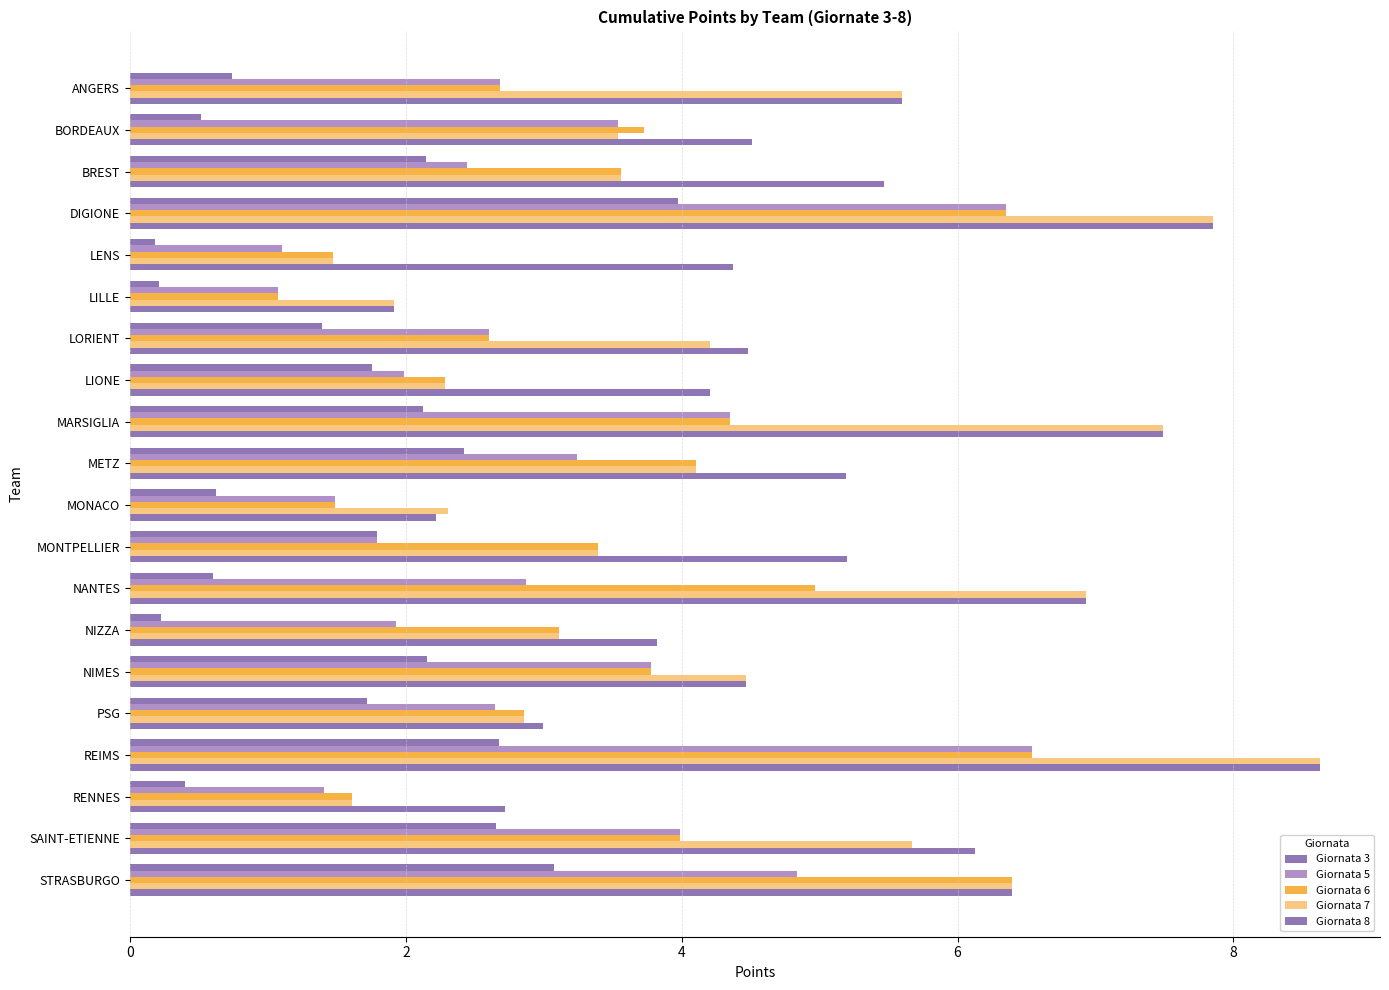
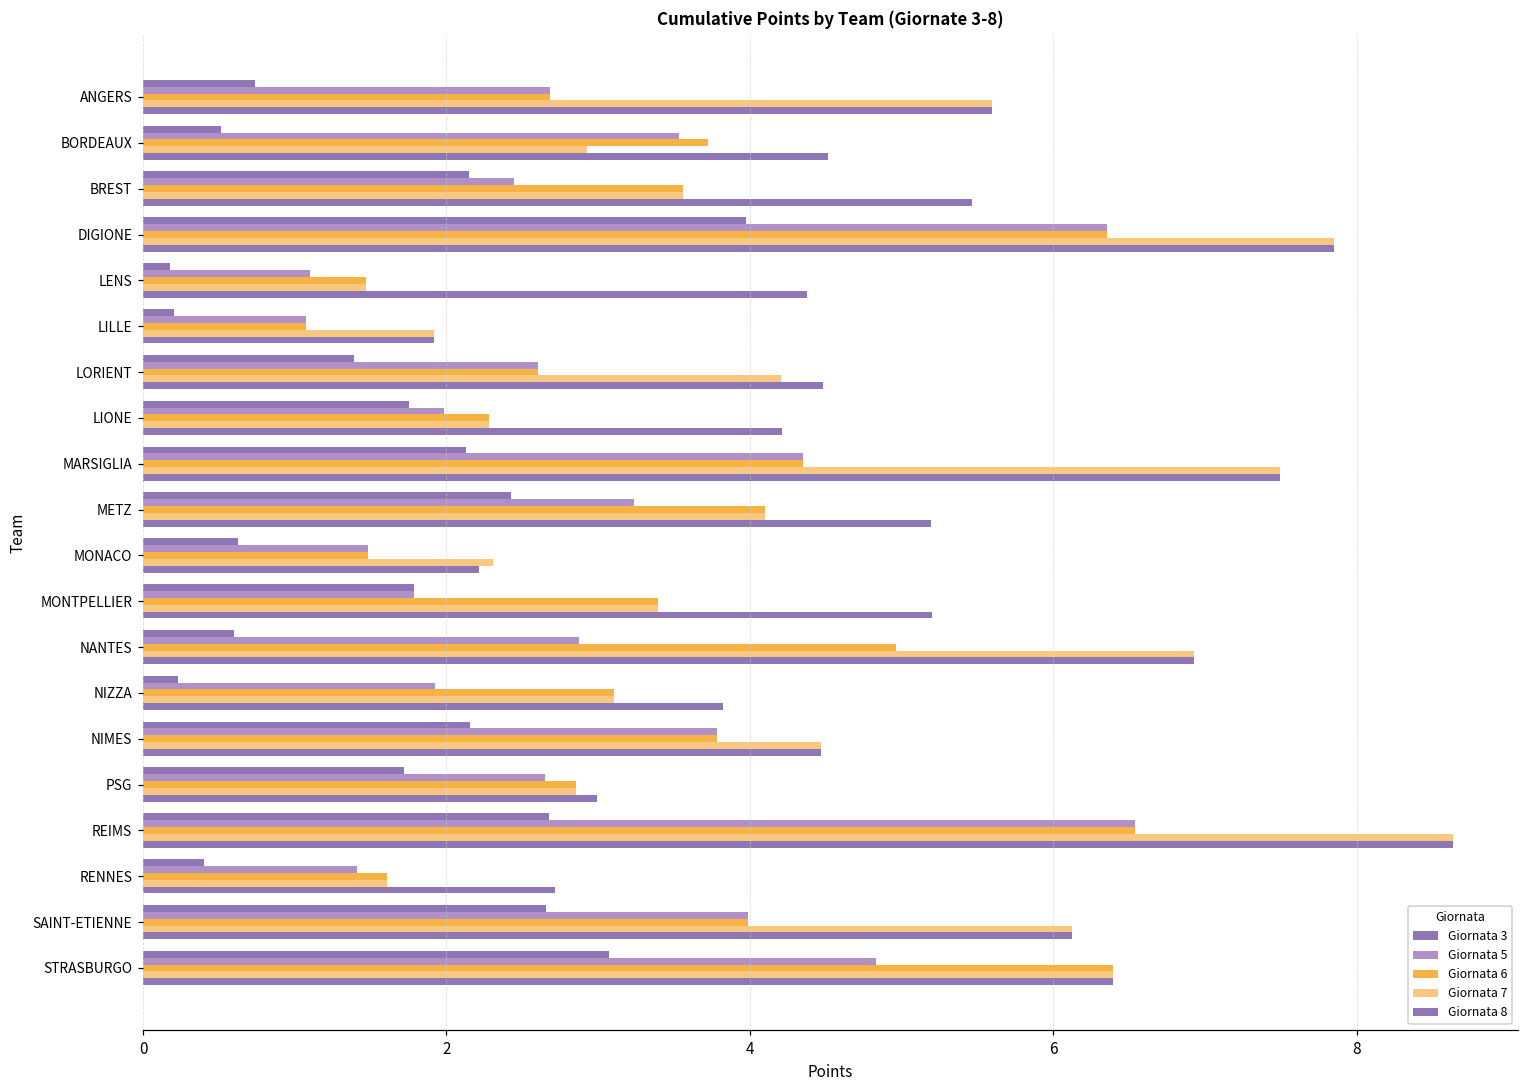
Giornata 7, BORDEAUX: 3.53 -> 2.93
Giornata 7, SAINT-ETIENNE: 5.67 -> 6.12
